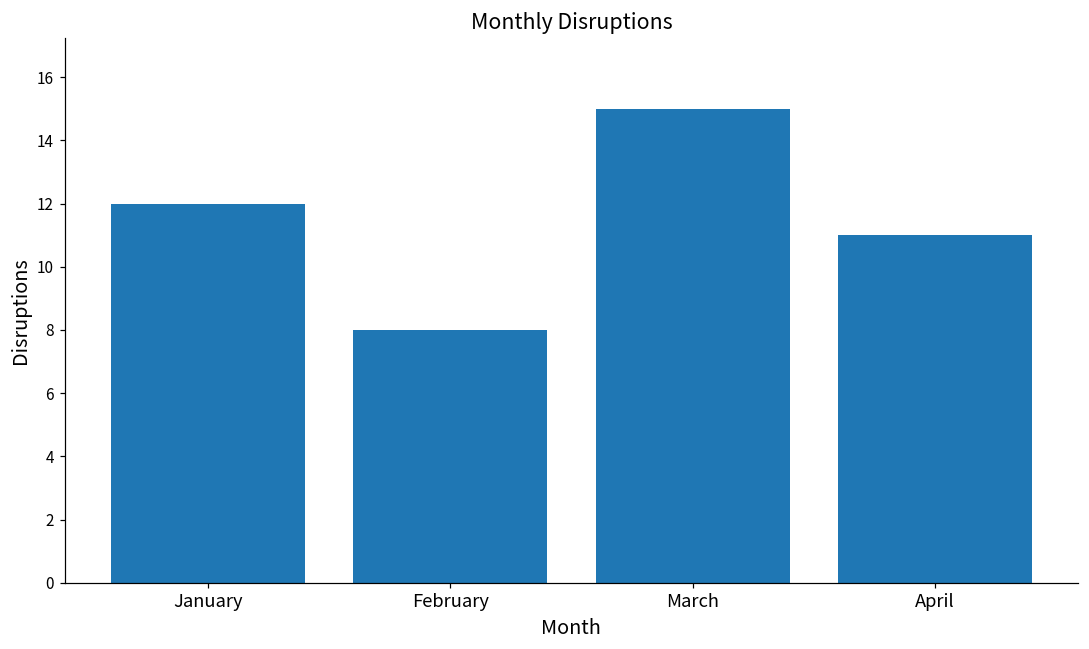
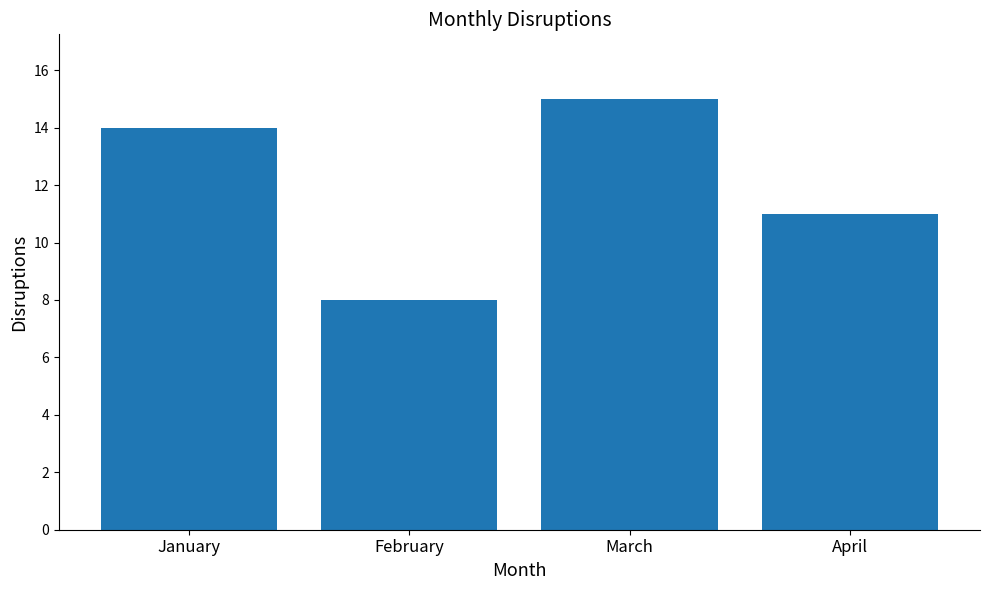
January: 12 -> 14
